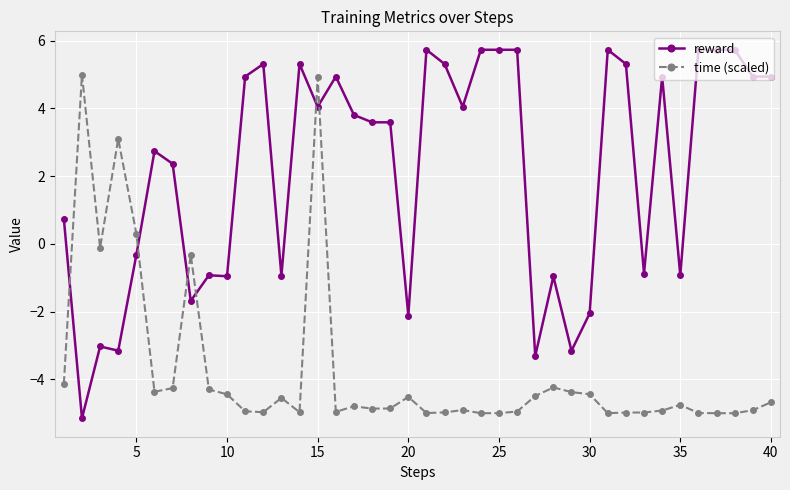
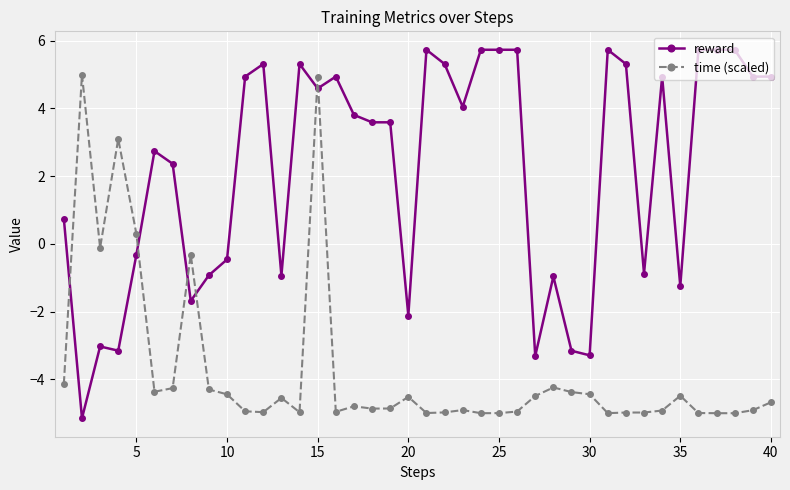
reward, 10: -1.0 -> -0.5
reward, 15: 4.1 -> 4.6
reward, 30: -2.1 -> -3.3
reward, 35: -0.9 -> -1.2
time (scaled), 35: -4.8 -> -4.5
